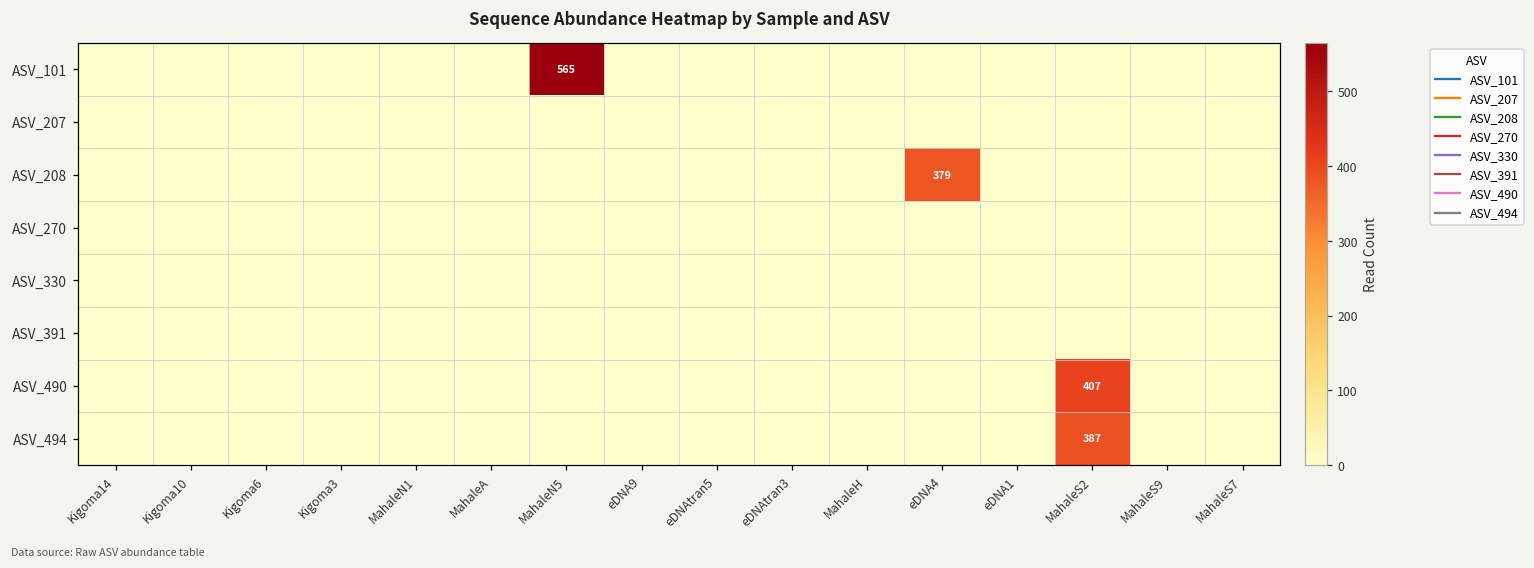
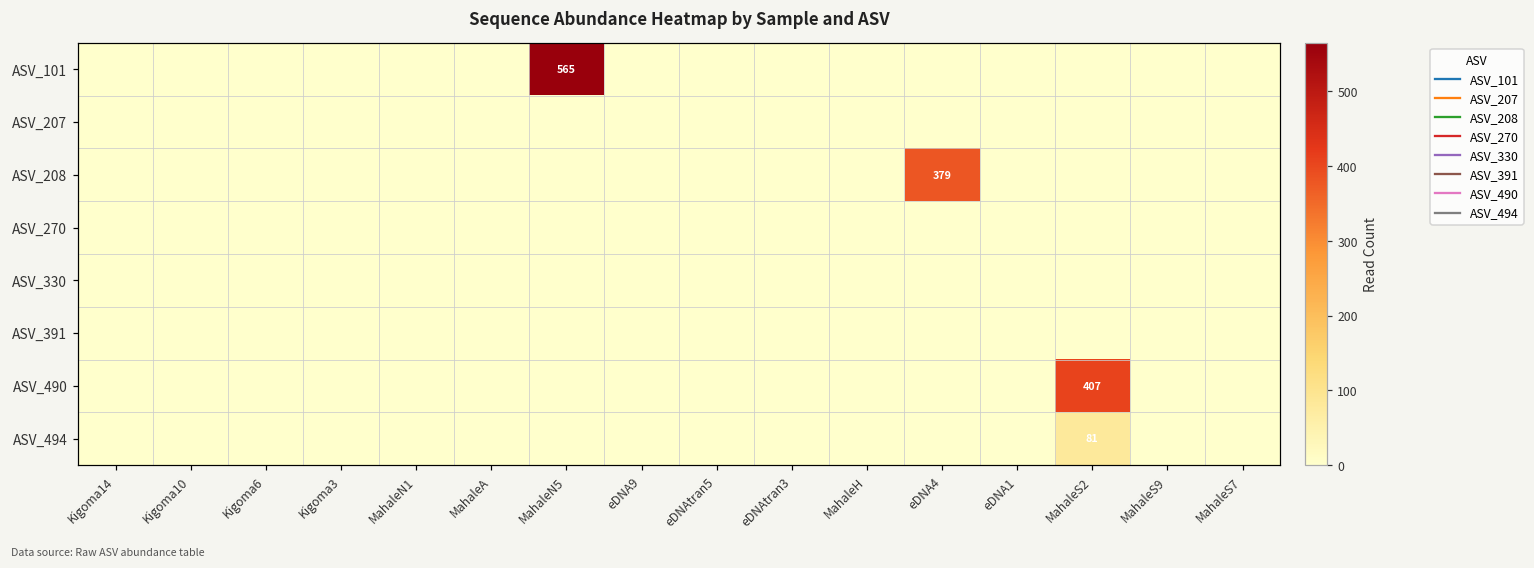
ASV_494, MahaleS2: 387 -> 81
